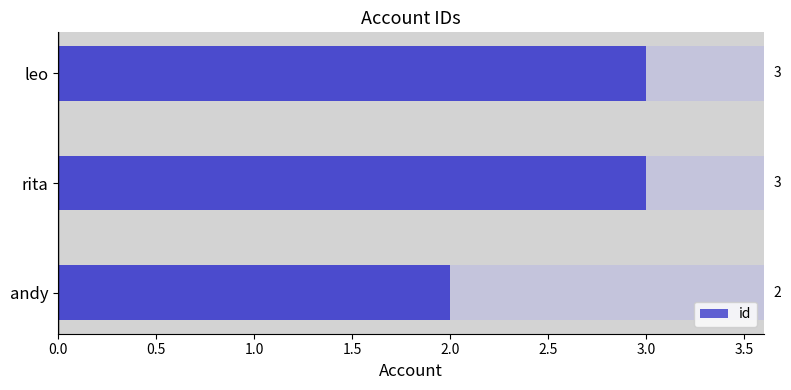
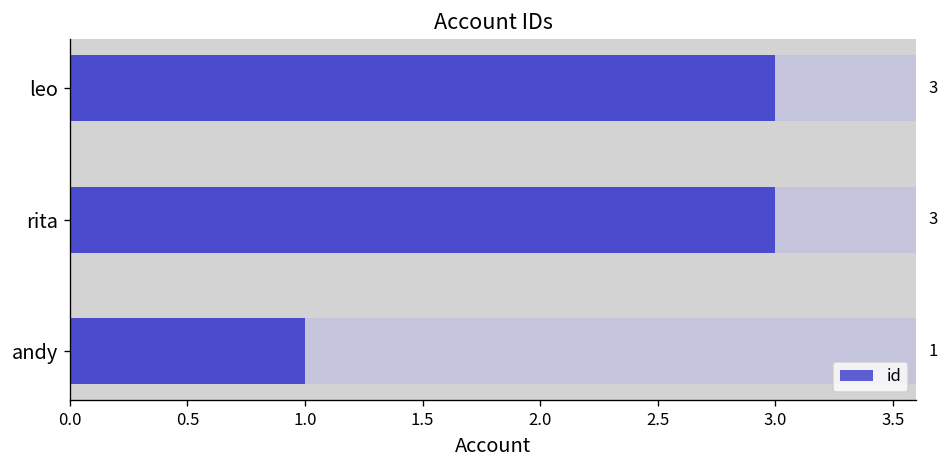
id, andy: 2 -> 1
